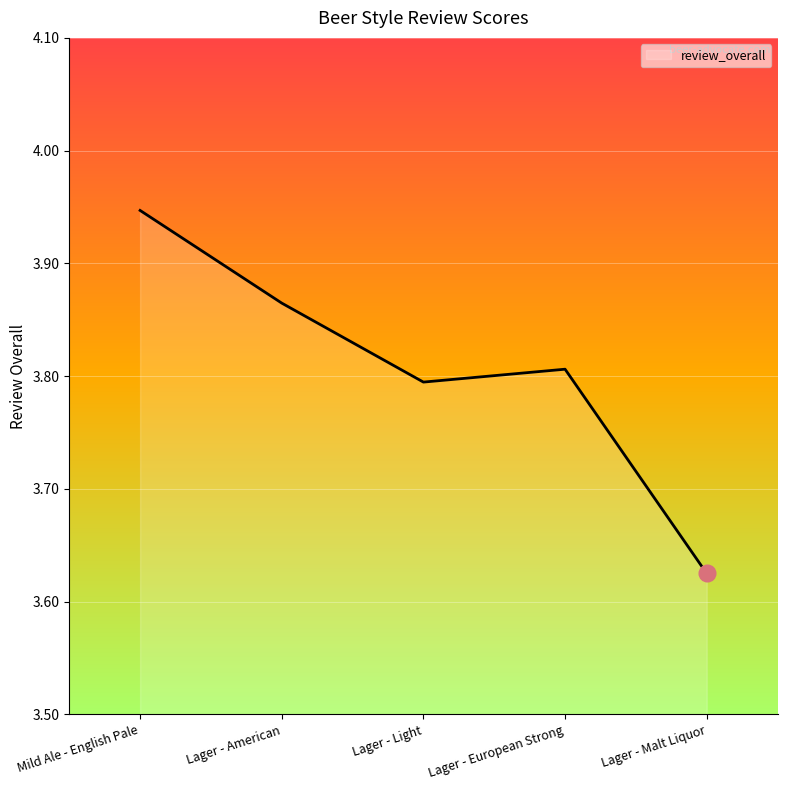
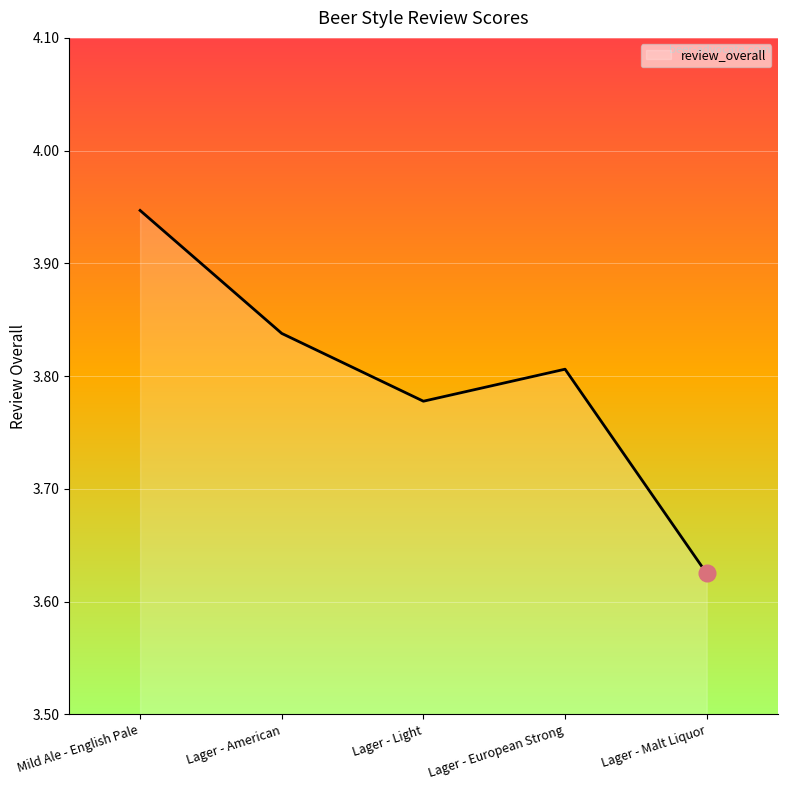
review_overall, Lager - American: 3.865 -> 3.838
review_overall, Lager - Light: 3.795 -> 3.778
